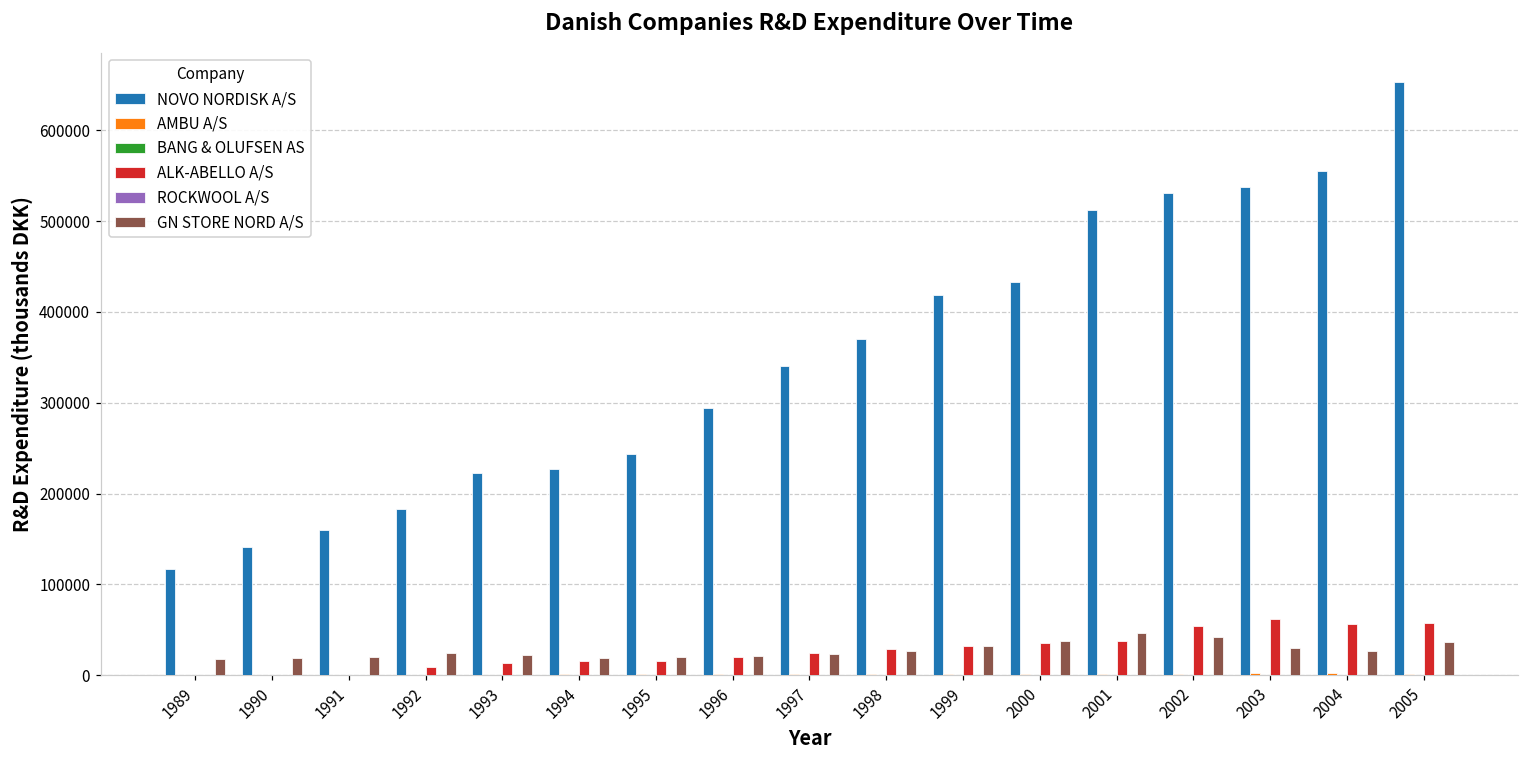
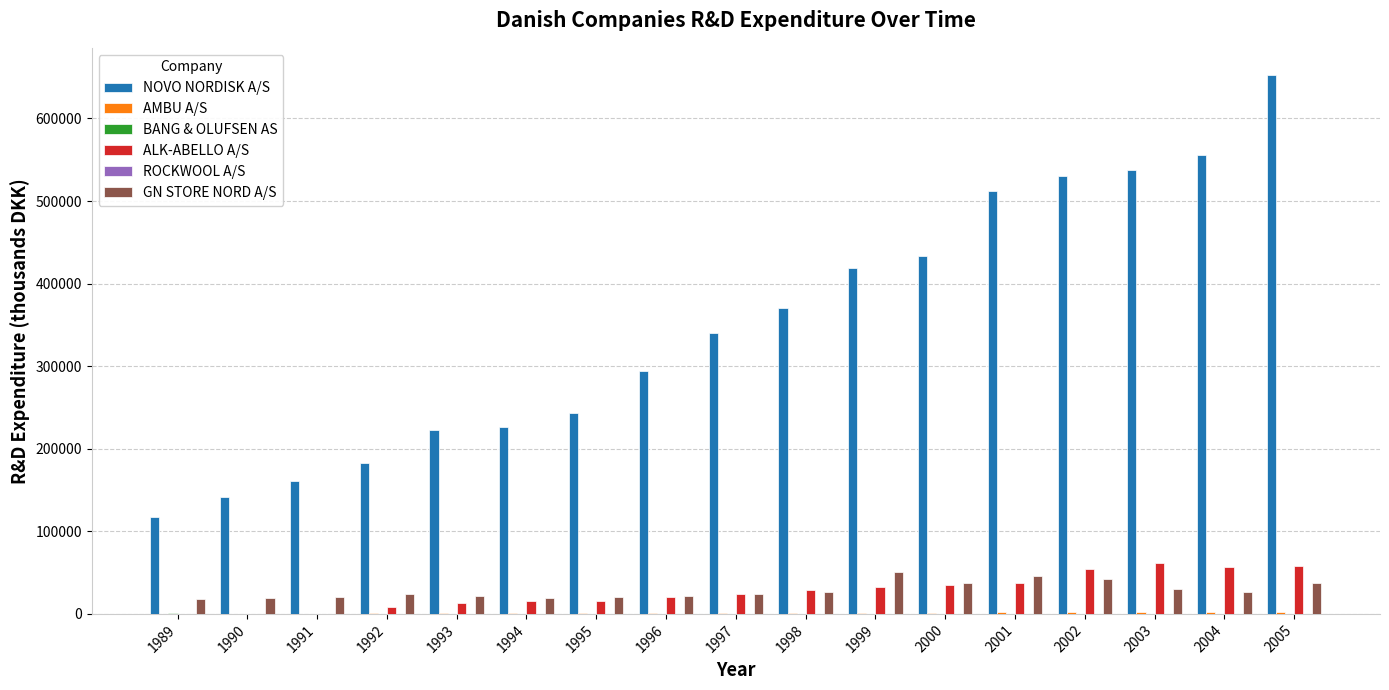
GN STORE NORD A/S, 1999: 30000 -> 50000
